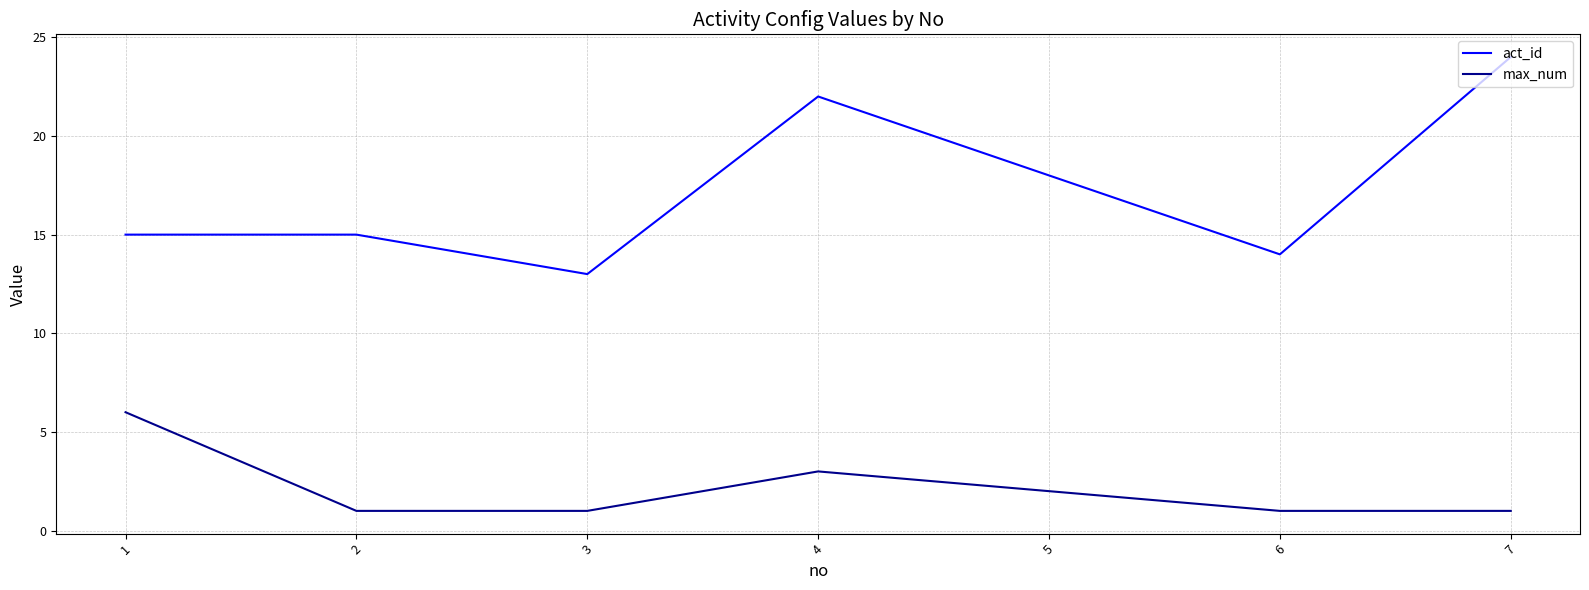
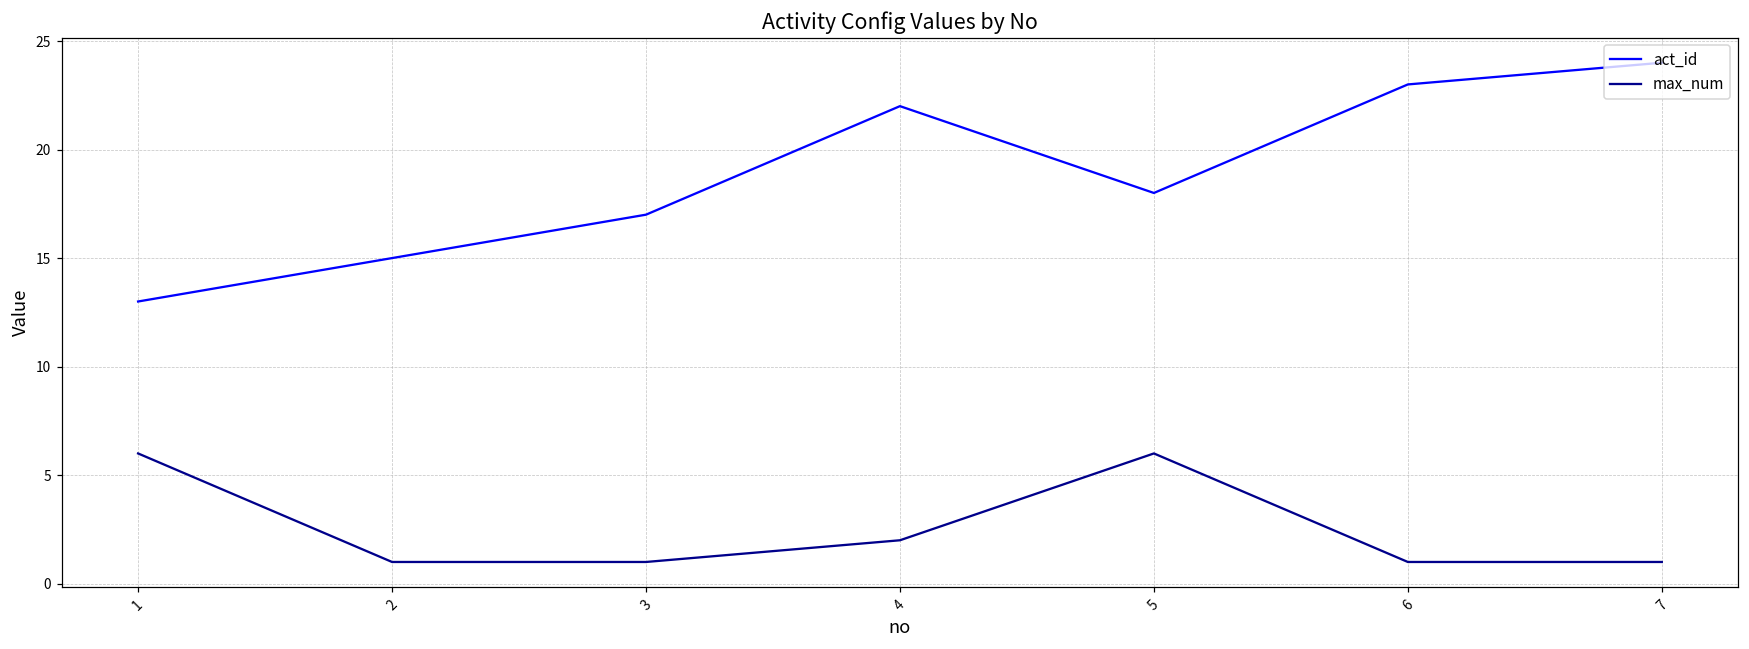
act_id, 1: 15 -> 13
act_id, 3: 13 -> 17
max_num, 4: 3 -> 2
max_num, 5: 2 -> 6
act_id, 6: 14 -> 23
